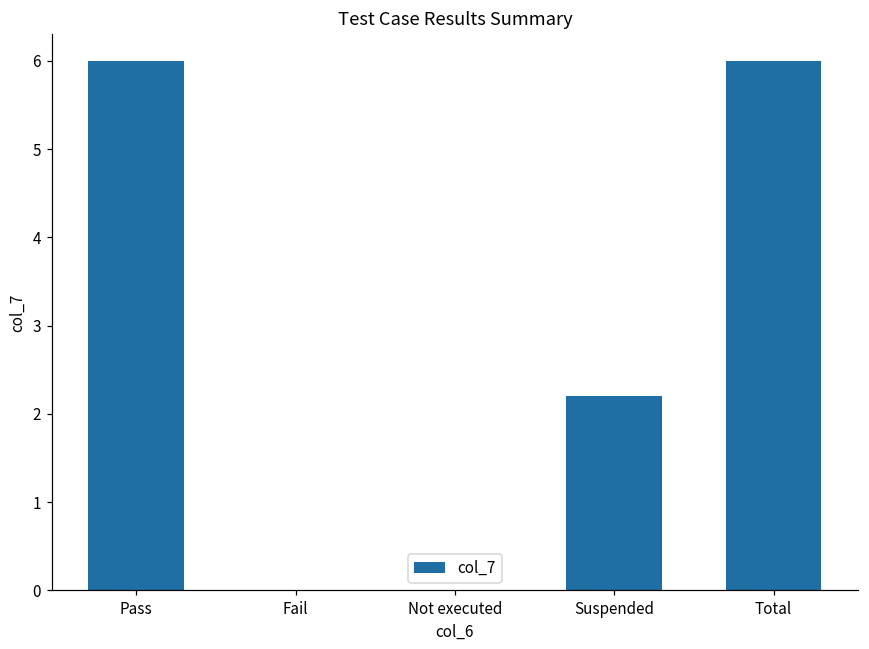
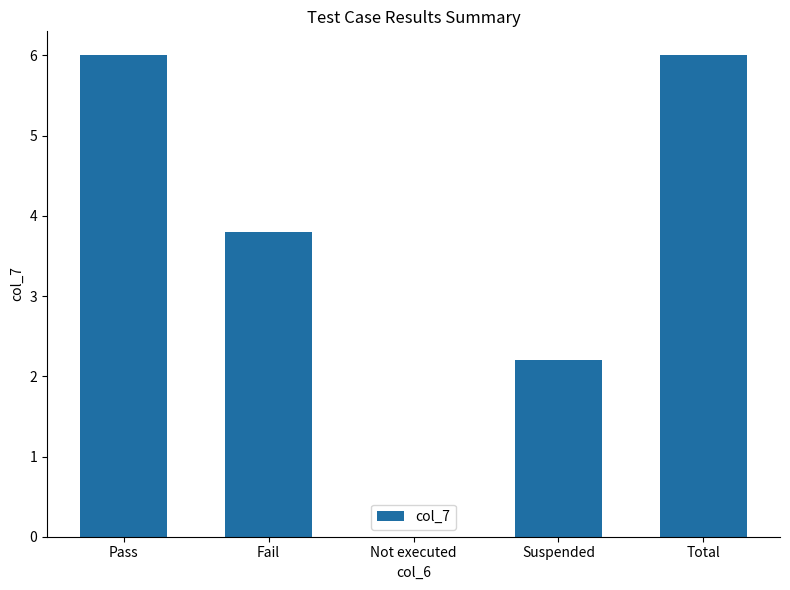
Fail: 0.0 -> 3.8
